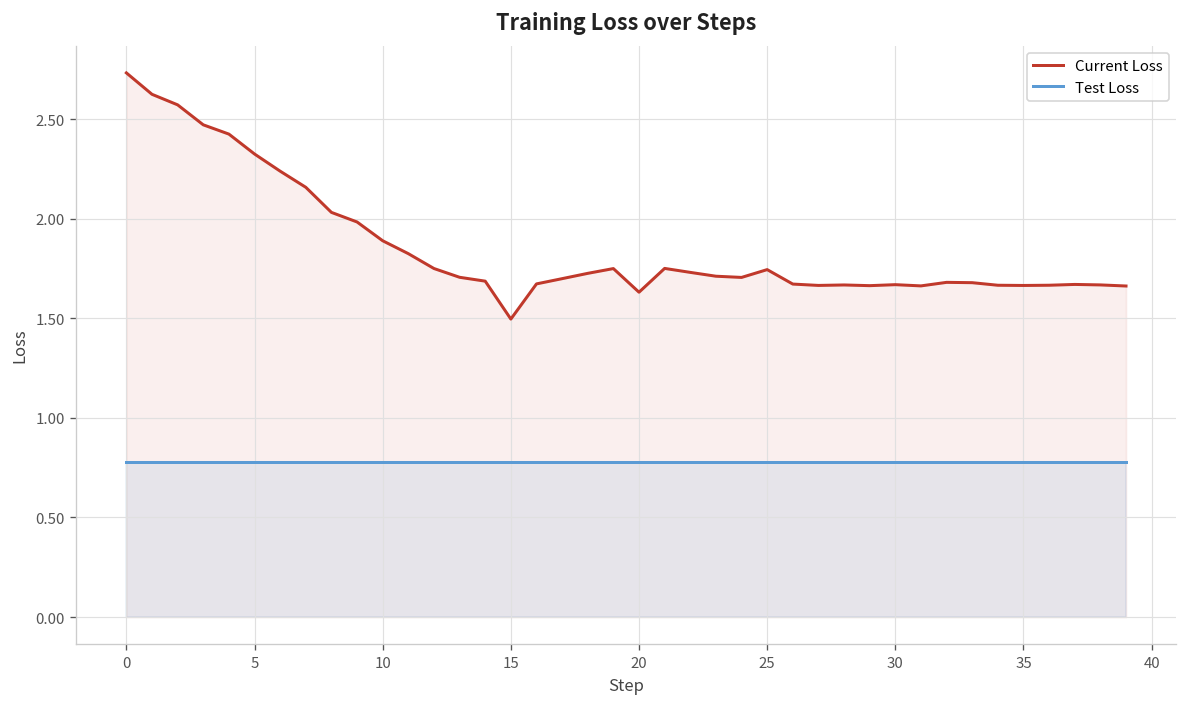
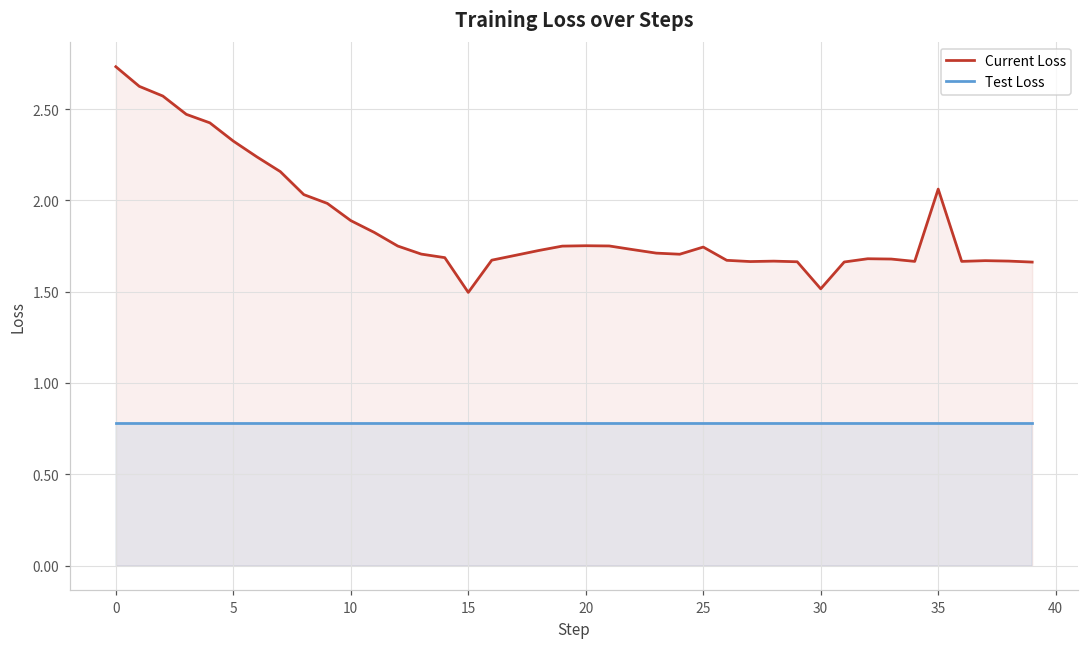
Current Loss, 20: 1.63 -> 1.75
Current Loss, 30: 1.67 -> 1.52
Current Loss, 35: 1.66 -> 2.06
